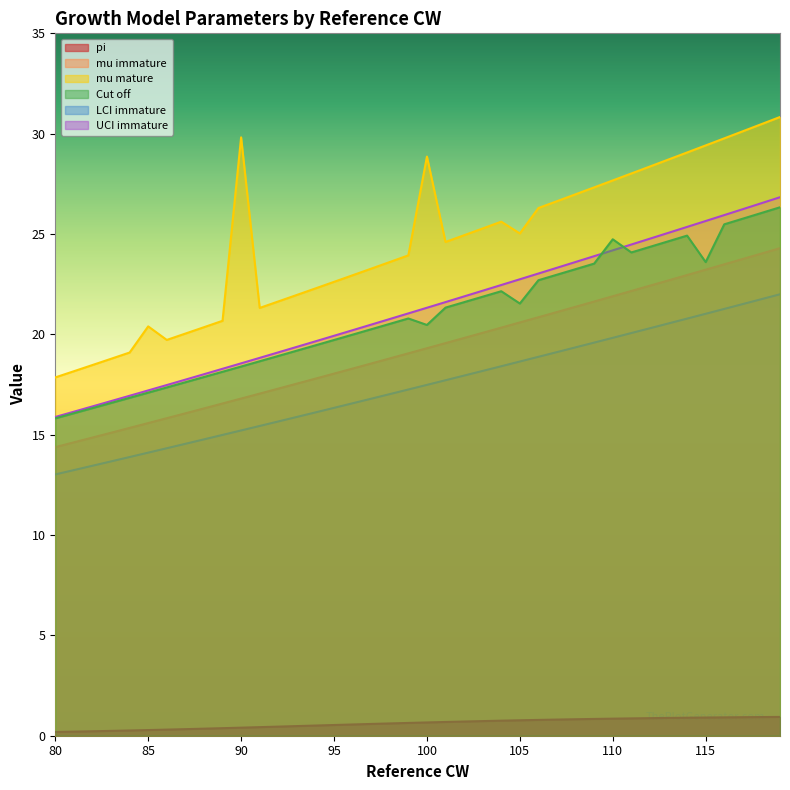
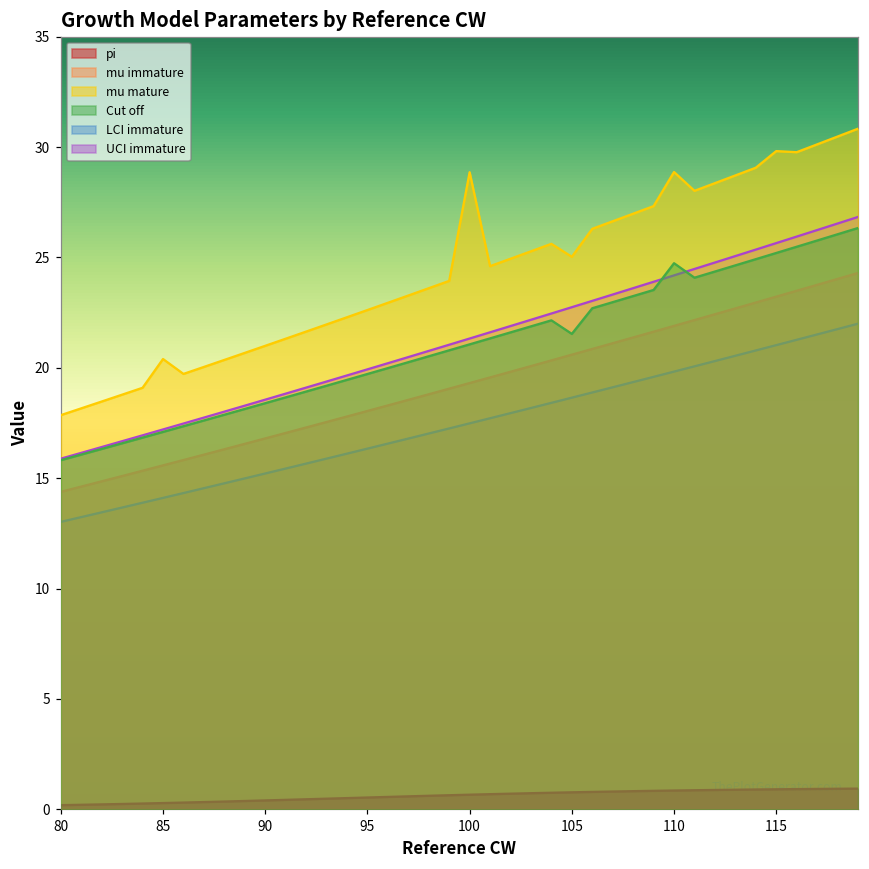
mu mature, 90: 29.8 -> 21.0
Cut off, 100: 20.5 -> 21.1
mu mature, 110: 27.7 -> 28.9
mu mature, 115: 29.4 -> 29.8
Cut off, 115: 23.6 -> 25.2
